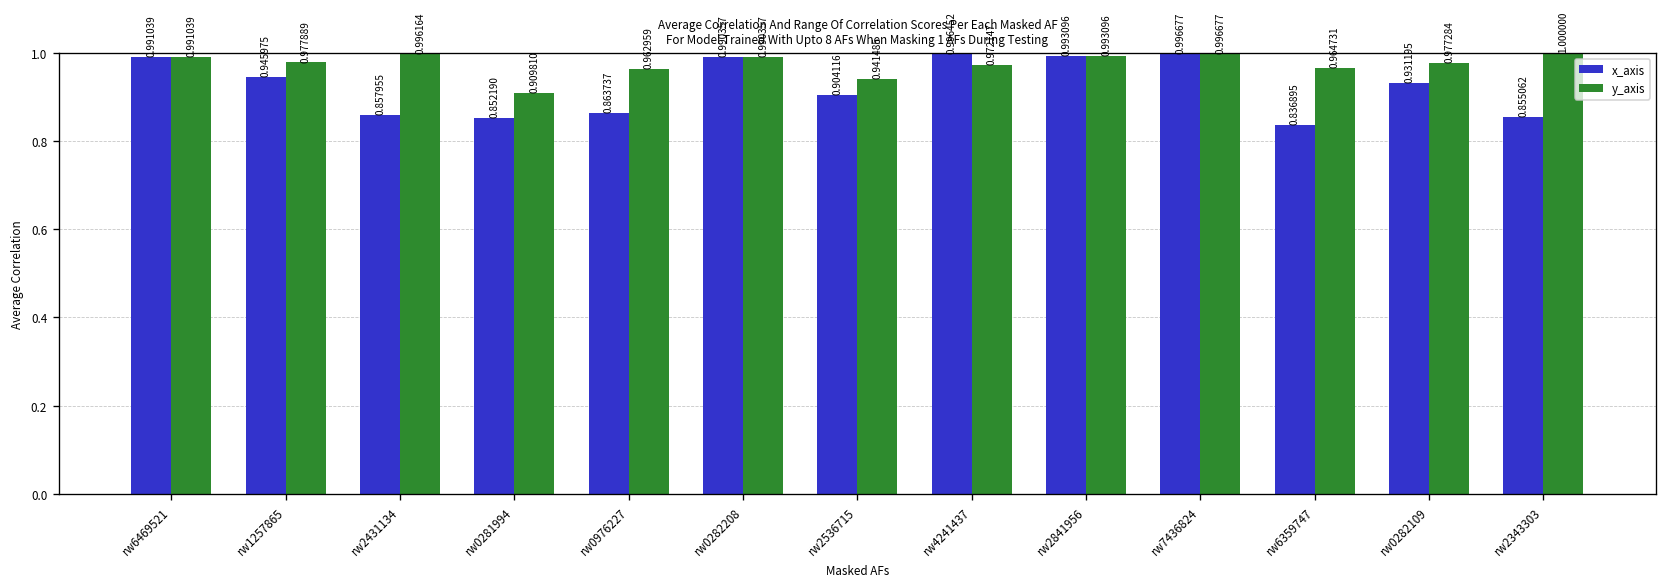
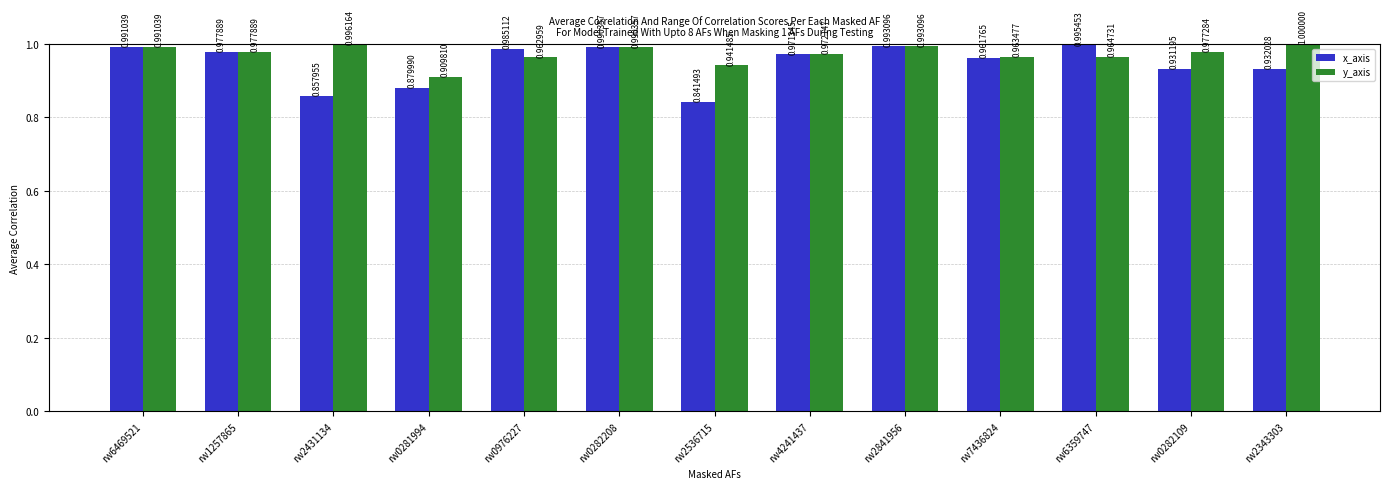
x_axis, rw1257865: 0.945975 -> 0.977889
x_axis, rw0281994: 0.852190 -> 0.879990
x_axis, rw0976227: 0.863737 -> 0.985112
x_axis, rw2536715: 0.904116 -> 0.841493
x_axis, rw4241437: 0.996452 -> 0.971345
x_axis, rw7436824: 0.996677 -> 0.961765
y_axis, rw7436824: 0.996677 -> 0.963477
x_axis, rw6359747: 0.836895 -> 0.995453
x_axis, rw2343303: 0.855062 -> 0.932028
